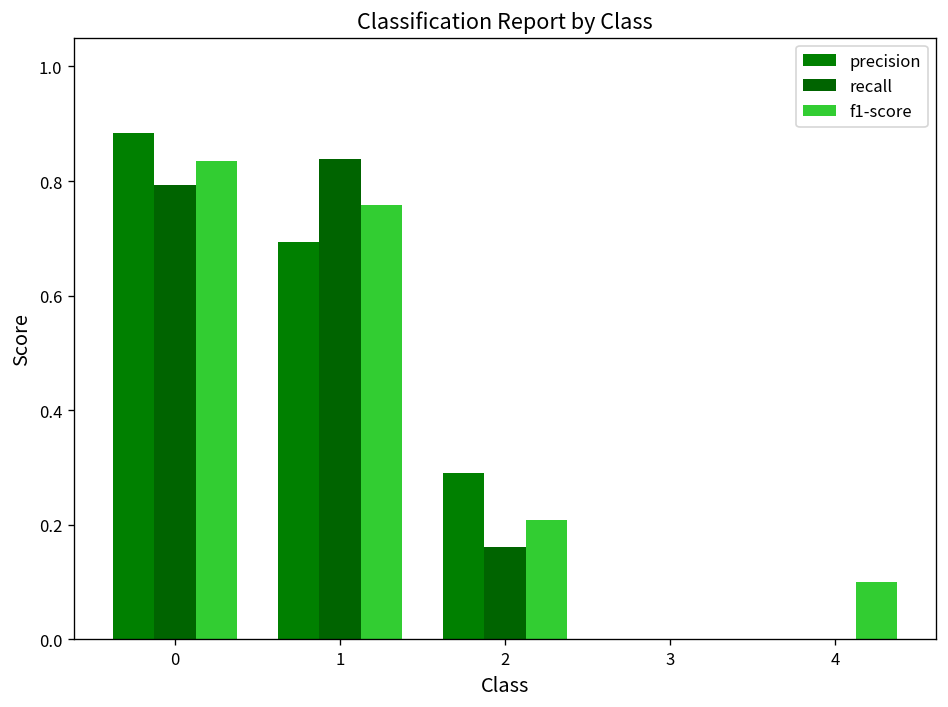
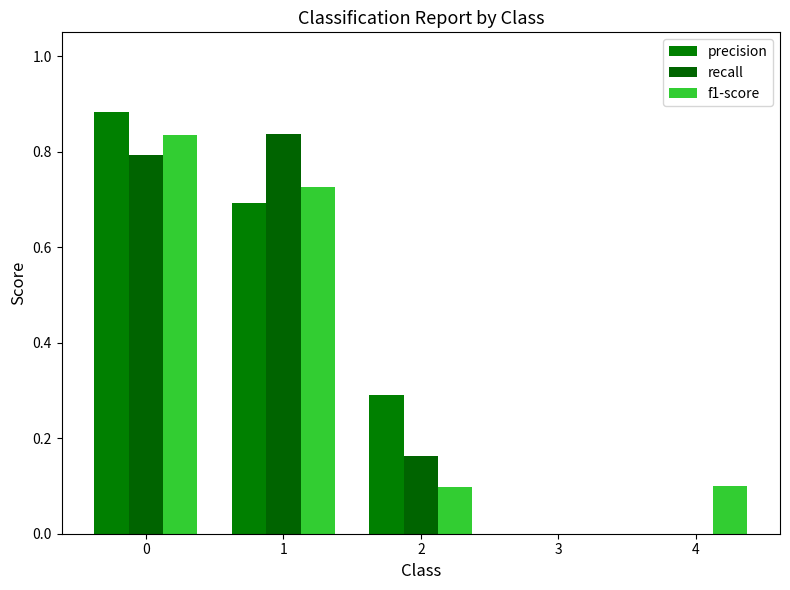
f1-score, 1: 0.76 -> 0.73
f1-score, 2: 0.21 -> 0.10
